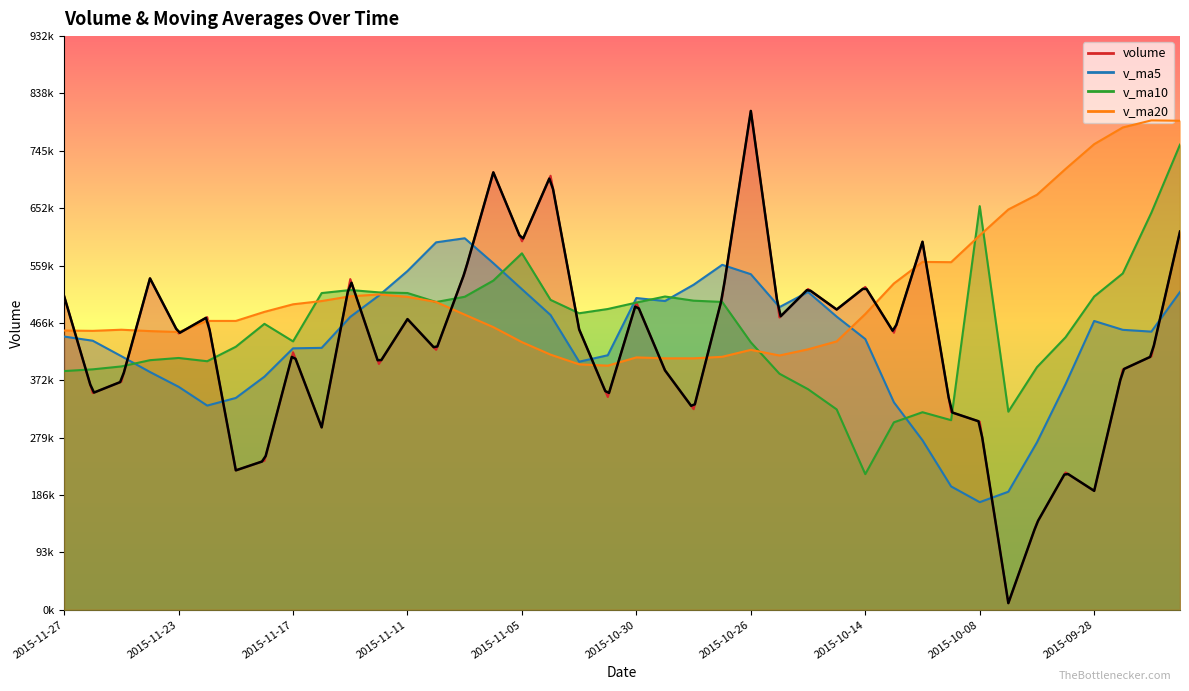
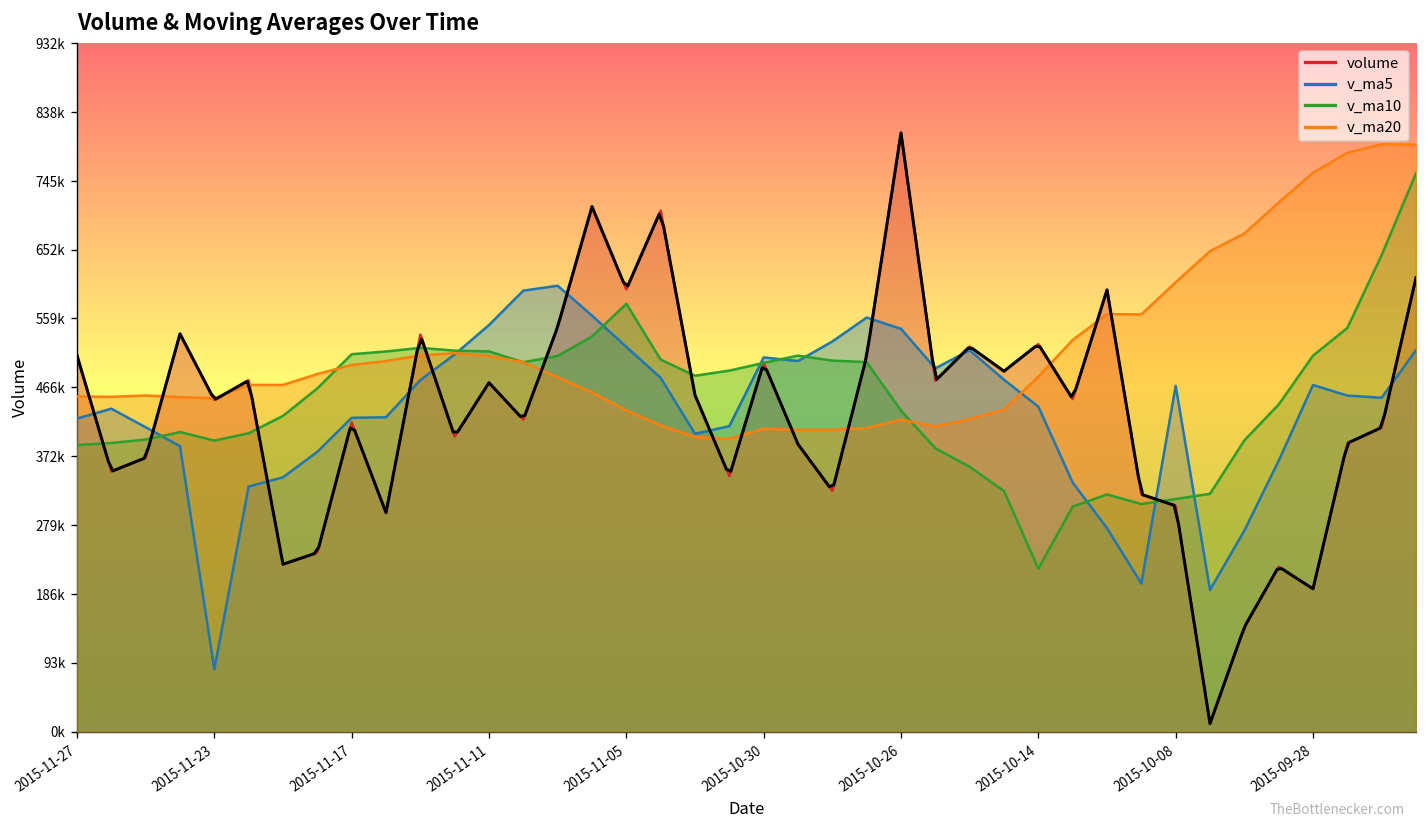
v_ma5, 2015-11-27: 440000 -> 420000
v_ma5, 2015-11-23: 360000 -> 80000
v_ma10, 2015-11-23: 410000 -> 390000
v_ma10, 2015-11-17: 440000 -> 510000
v_ma5, 2015-10-08: 170000 -> 470000
v_ma10, 2015-10-08: 660000 -> 310000
